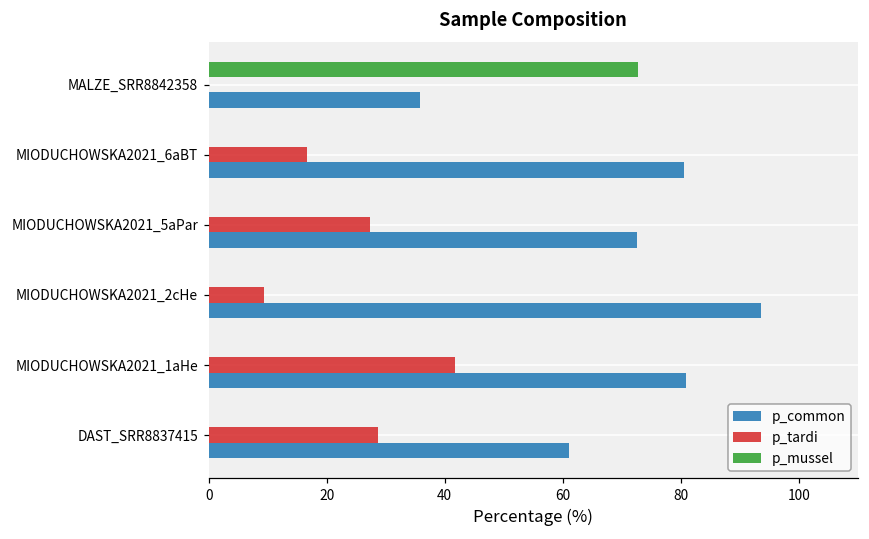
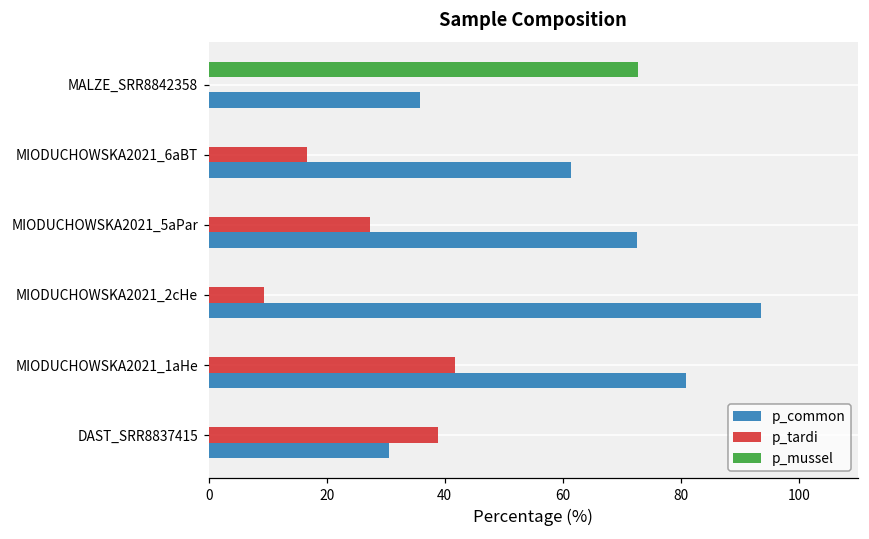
p_common, MIODUCHOWSKA2021_6aBT: 81 -> 61
p_tardi, DAST_SRR8837415: 29 -> 39
p_common, DAST_SRR8837415: 61 -> 31
